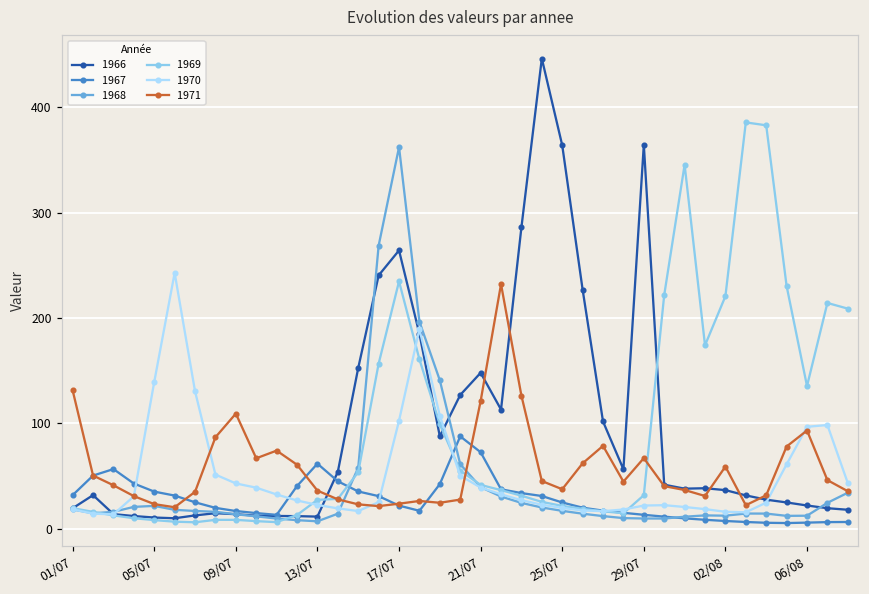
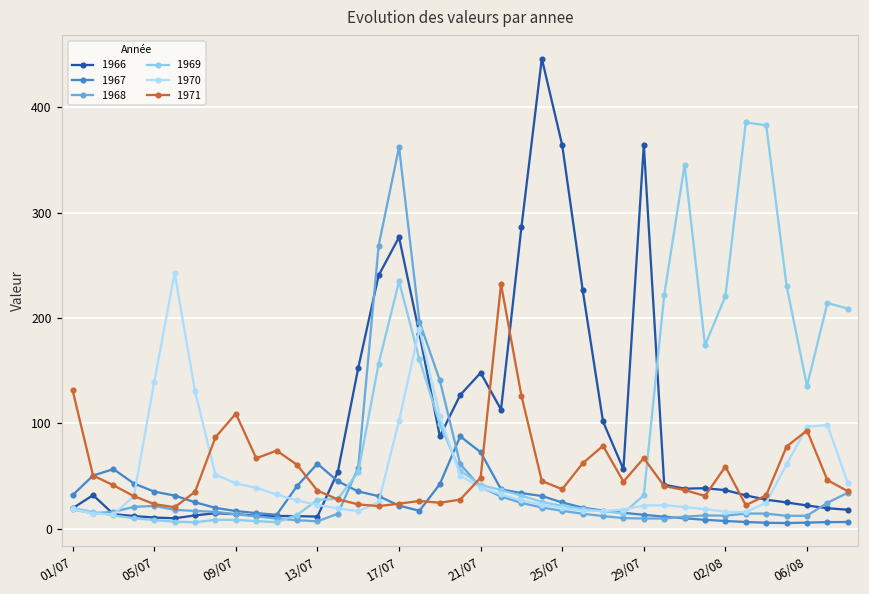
1966, 17/07: 260 -> 280
1971, 21/07: 120 -> 50
